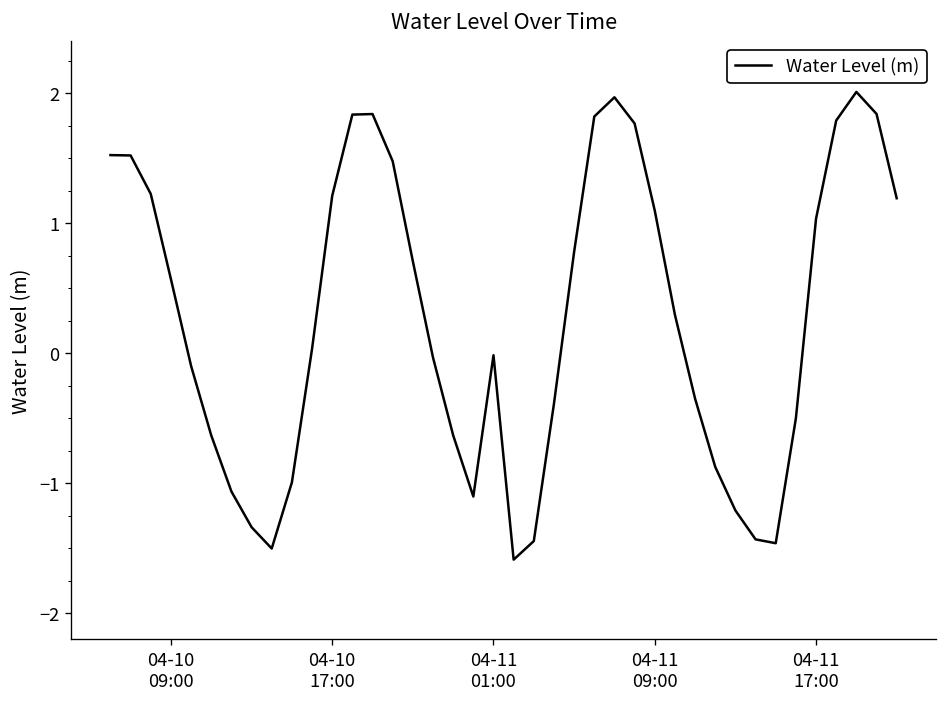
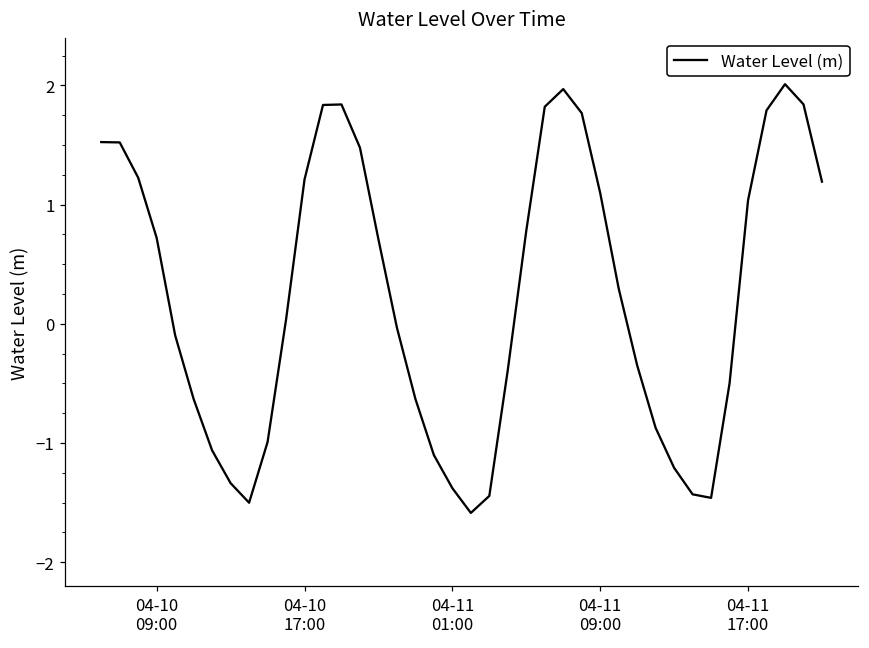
04-10 09:00: 0.57 -> 0.72
04-11 01:00: -0.02 -> -1.38
